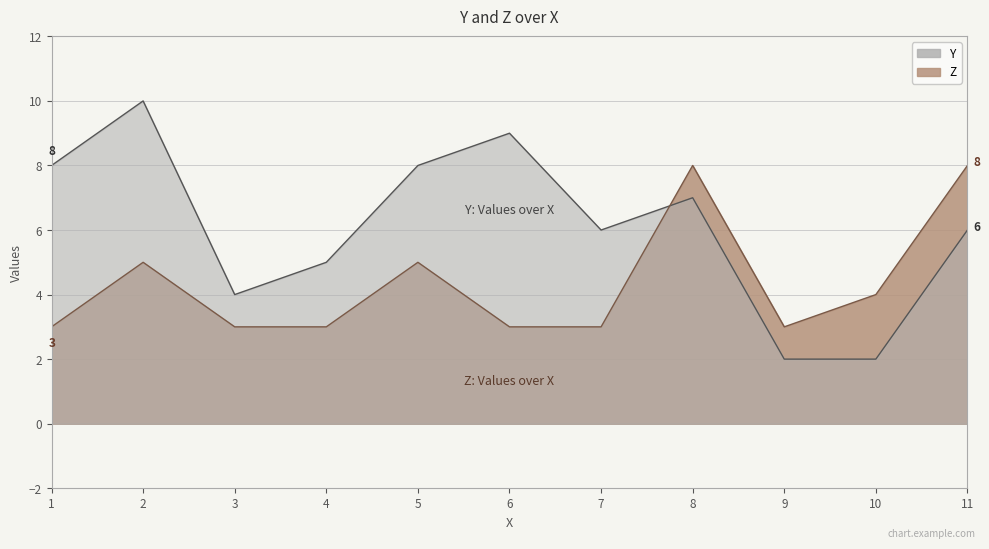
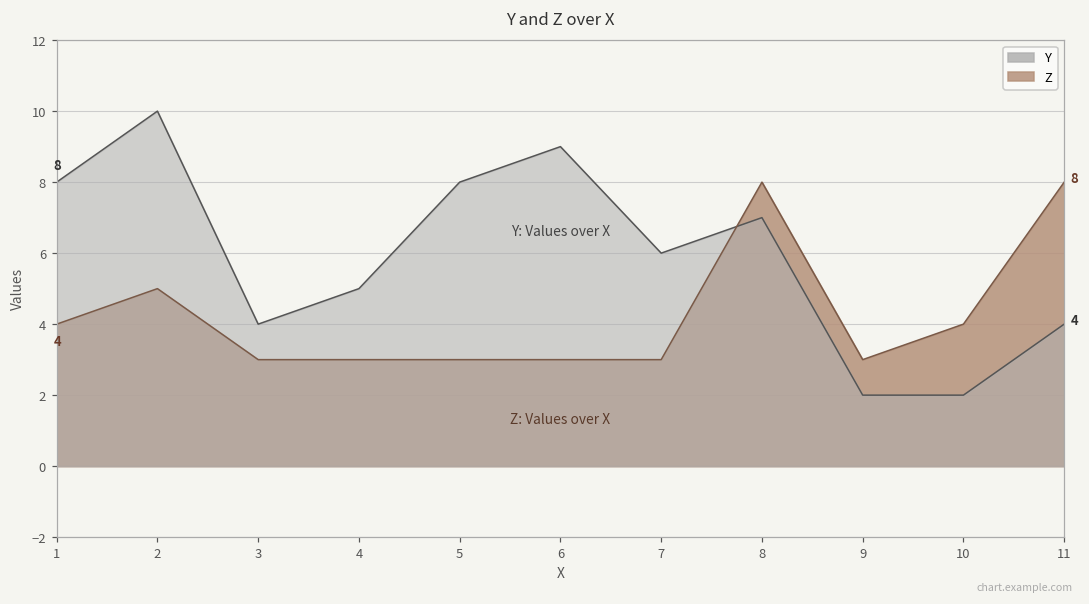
Z, 1: 3 -> 4
Z, 5: 5 -> 3
Y, 11: 6 -> 4
